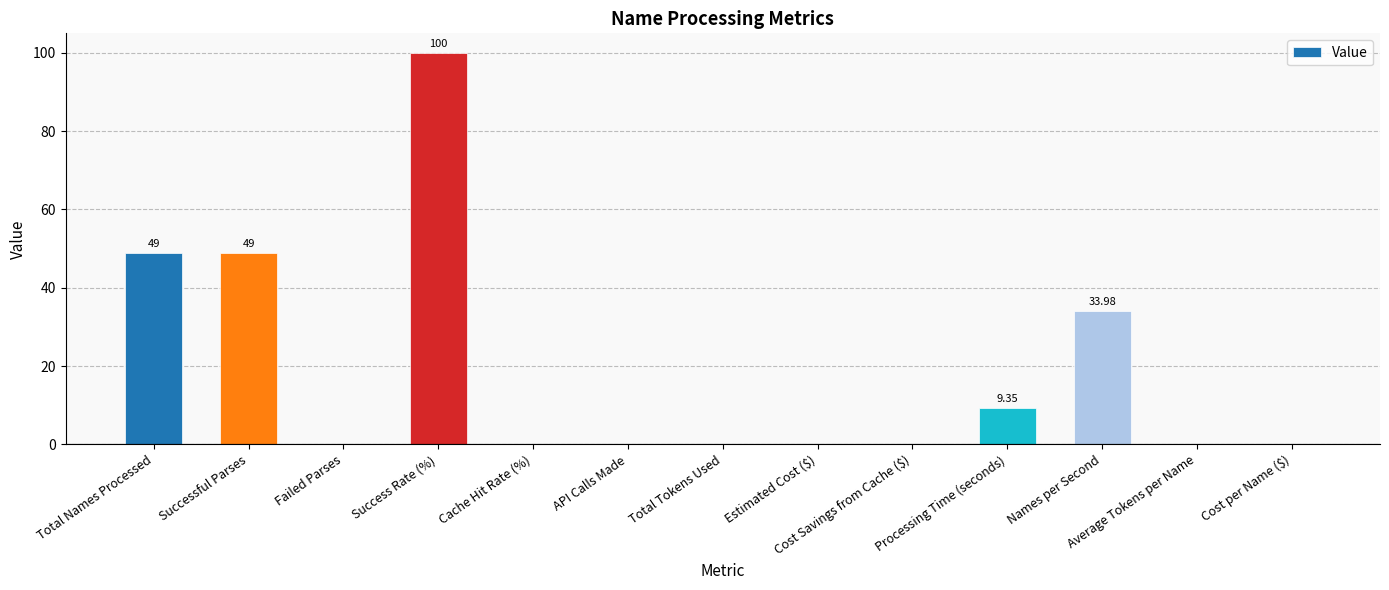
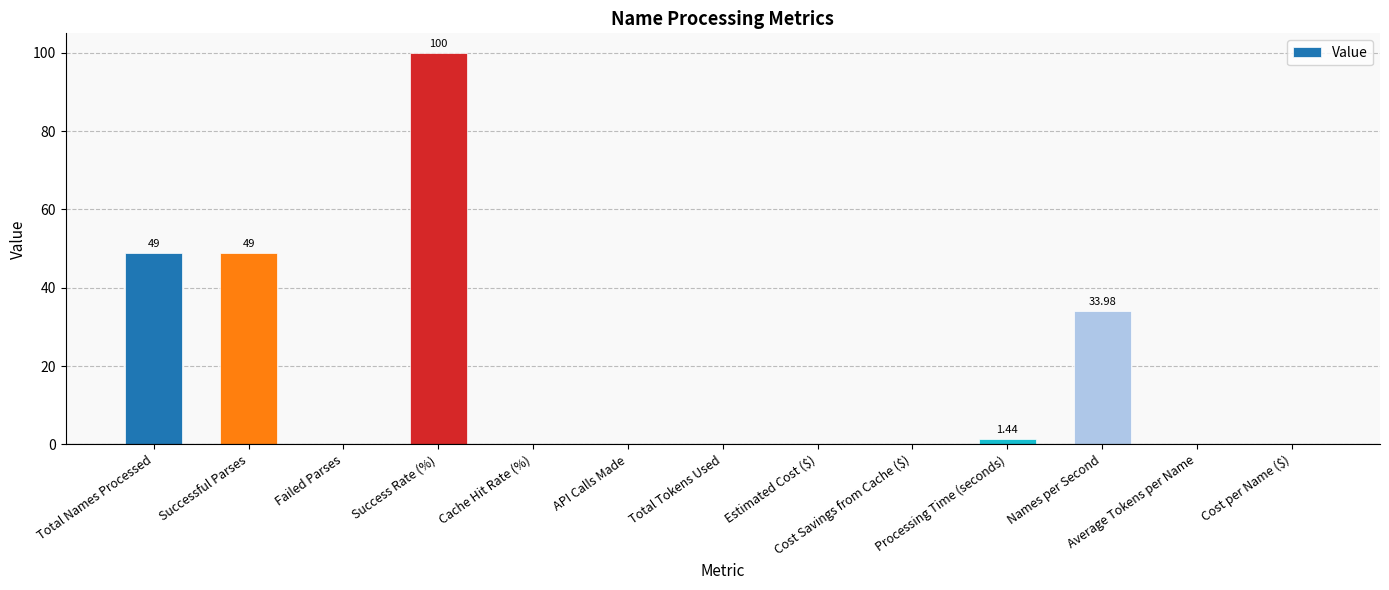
Processing Time (seconds): 9.35 -> 1.44
